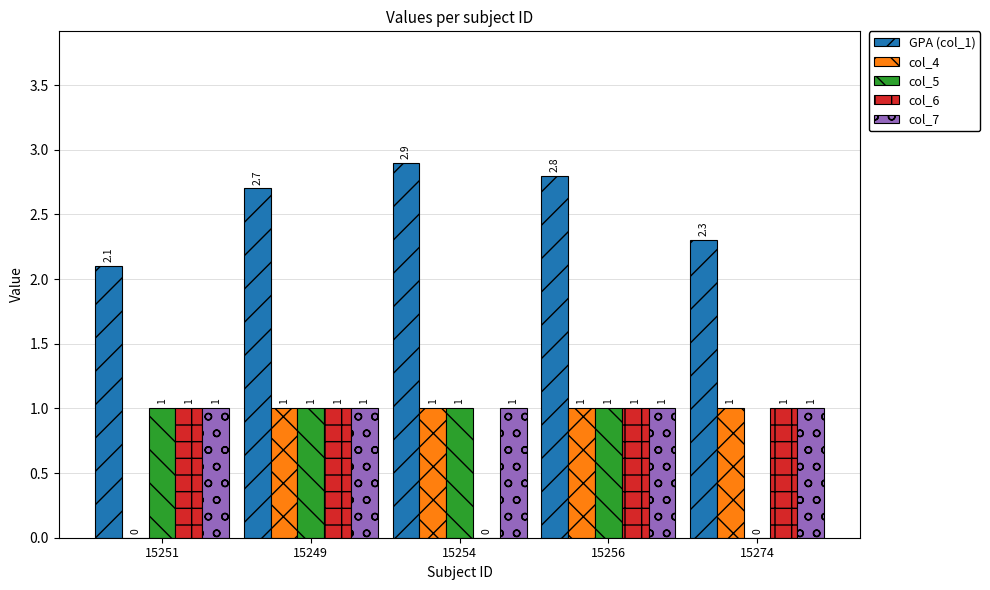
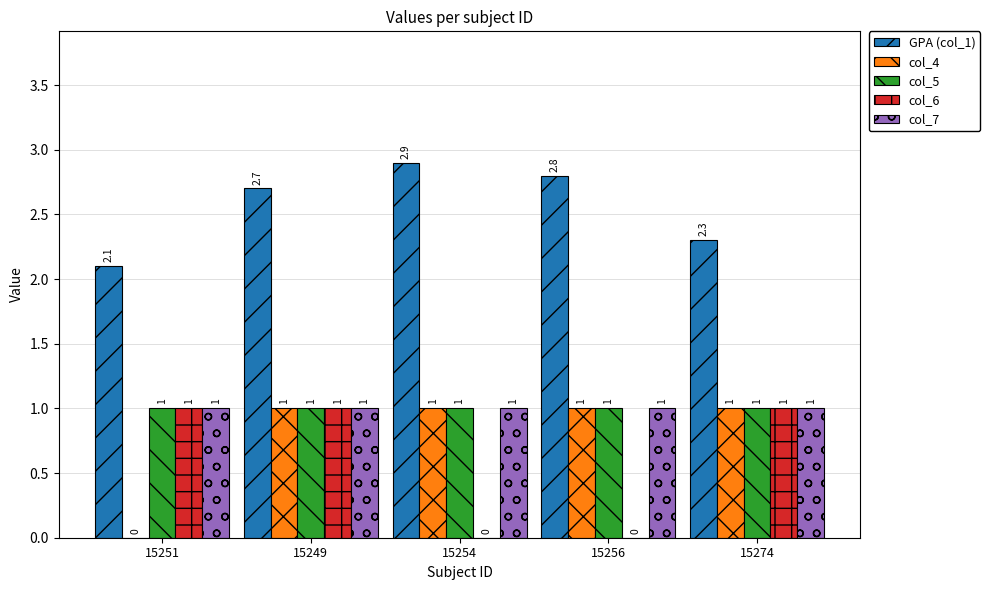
col_6, 15256: 1 -> 0
col_5, 15274: 0 -> 1
